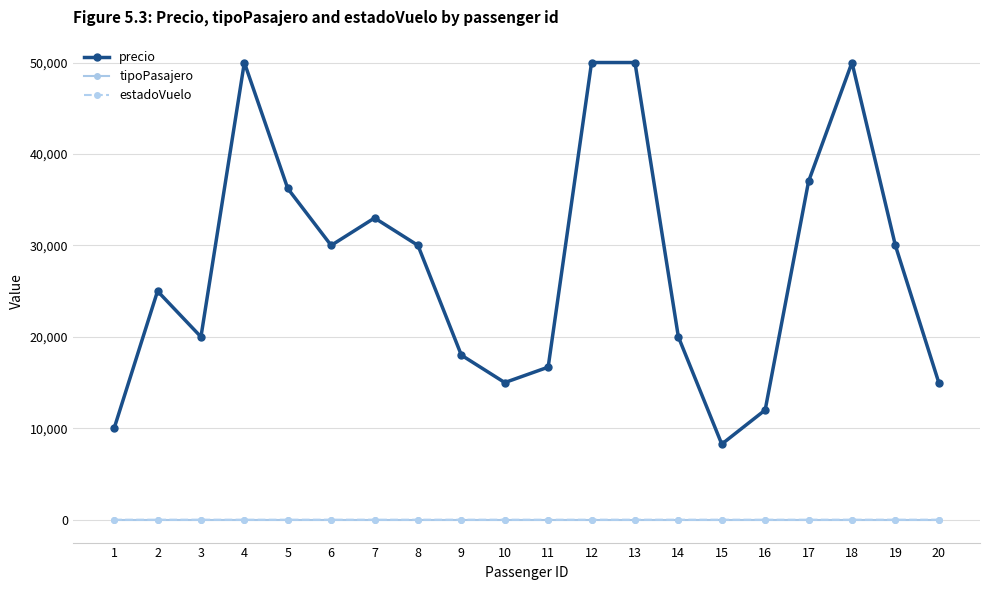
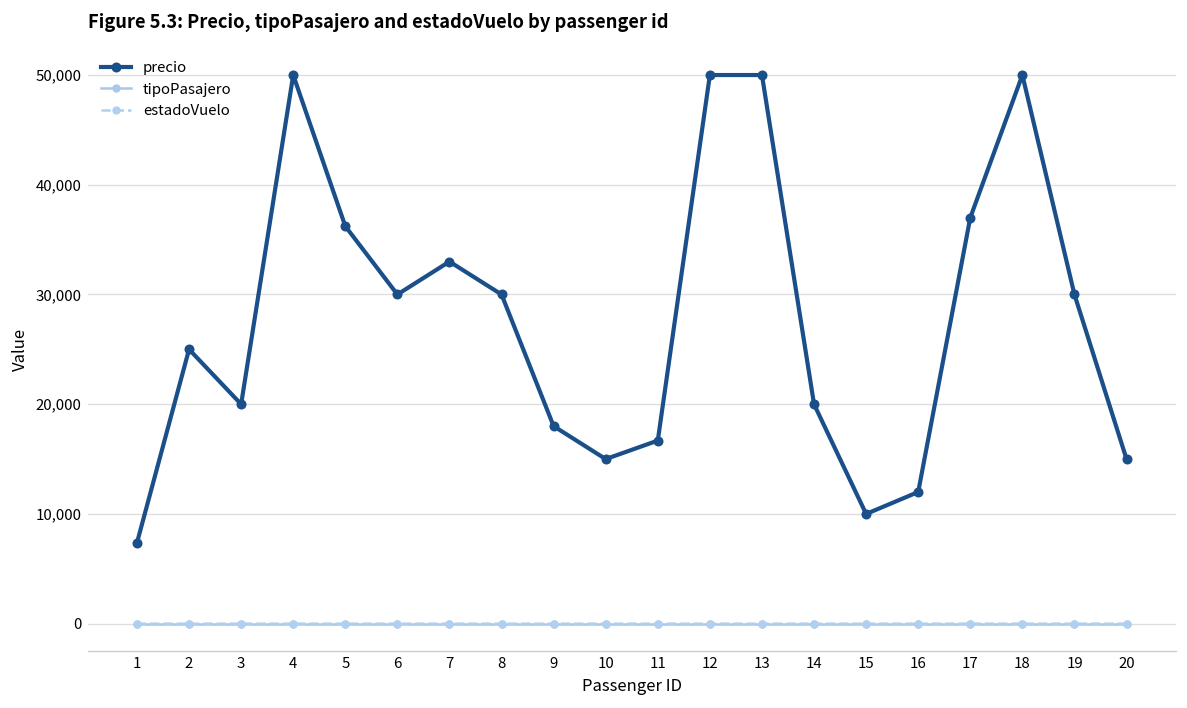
precio, 1: 10,000 -> 7,000
precio, 15: 8,000 -> 10,000
